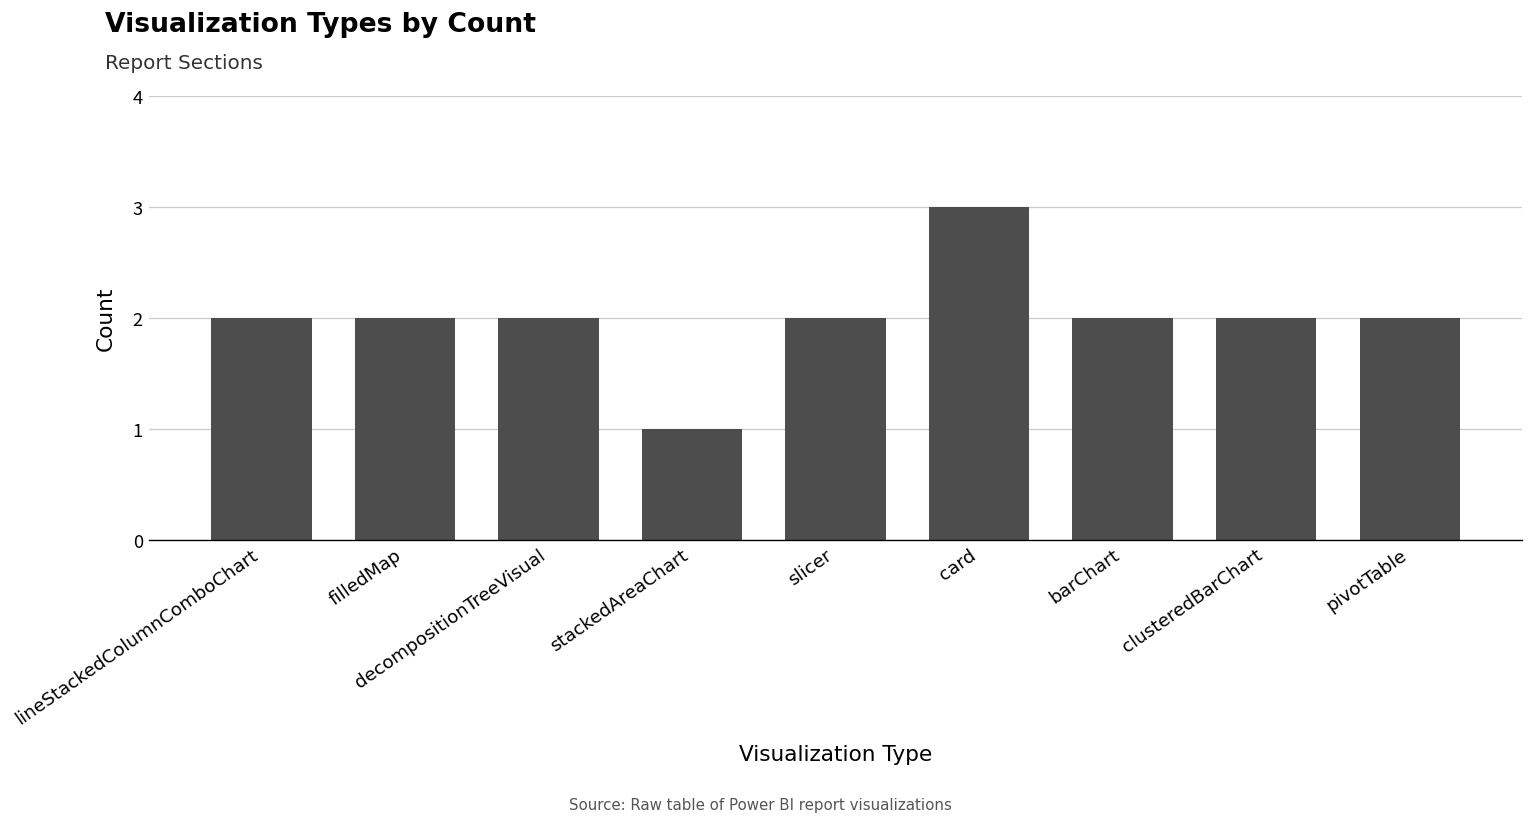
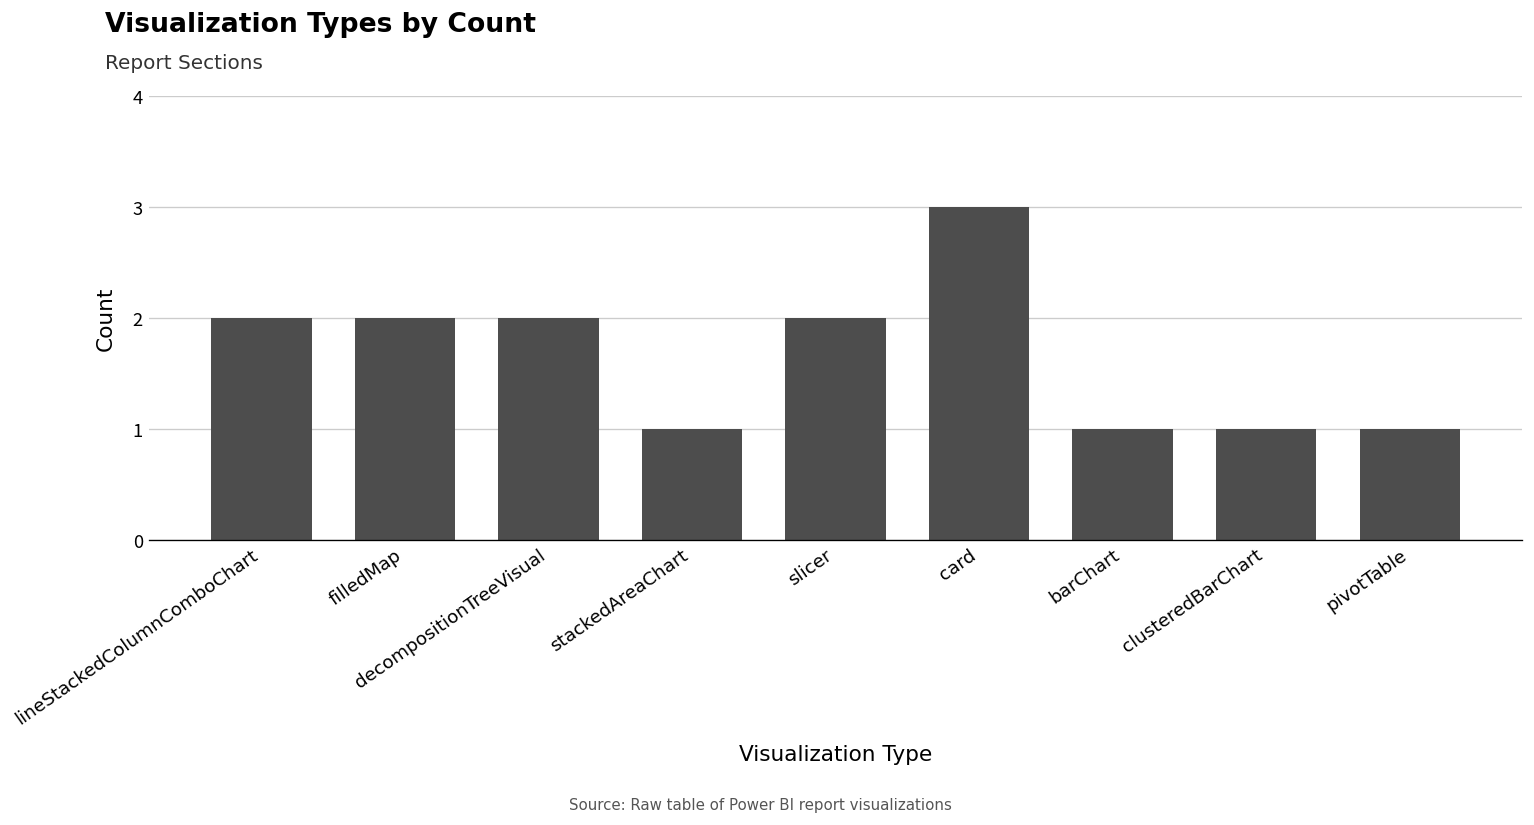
barChart: 2 -> 1
clusteredBarChart: 2 -> 1
pivotTable: 2 -> 1
